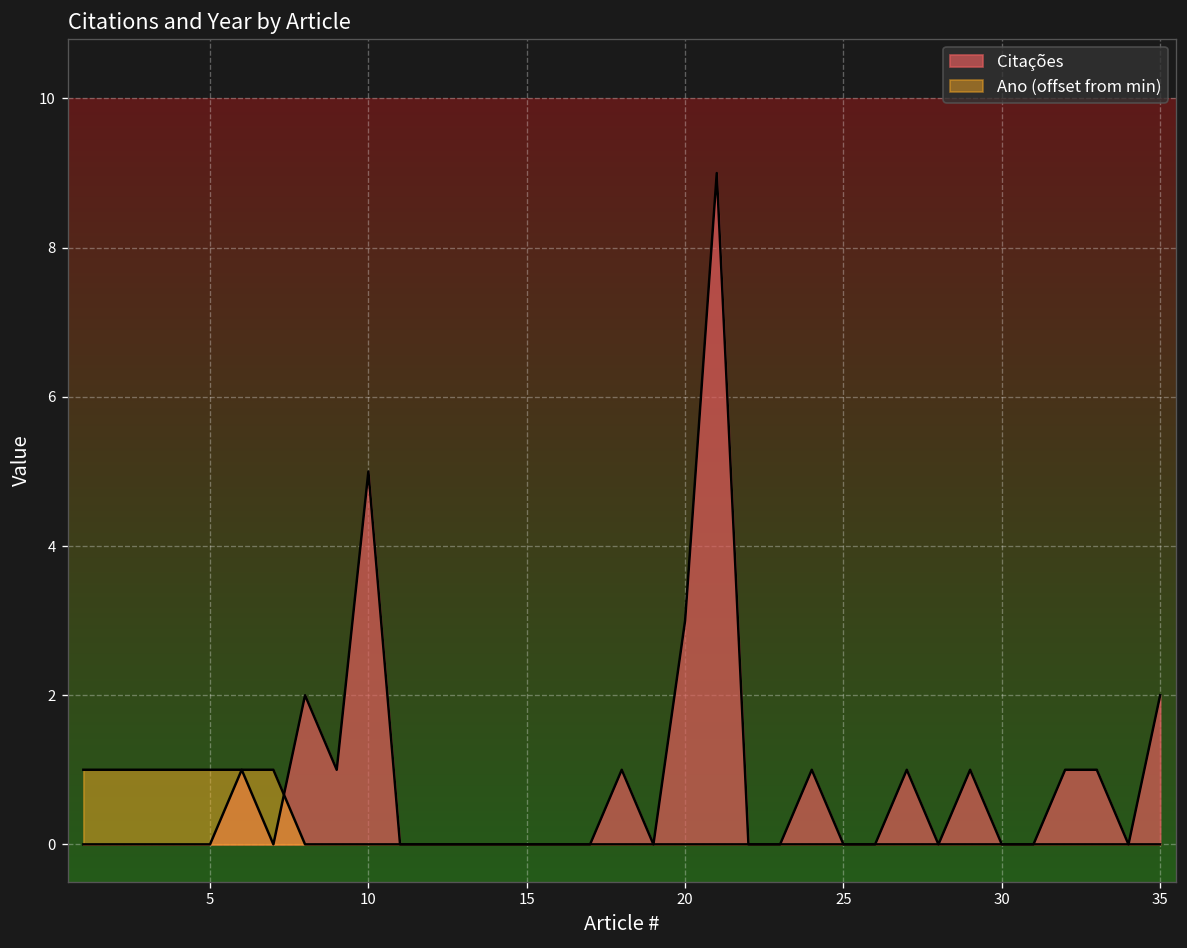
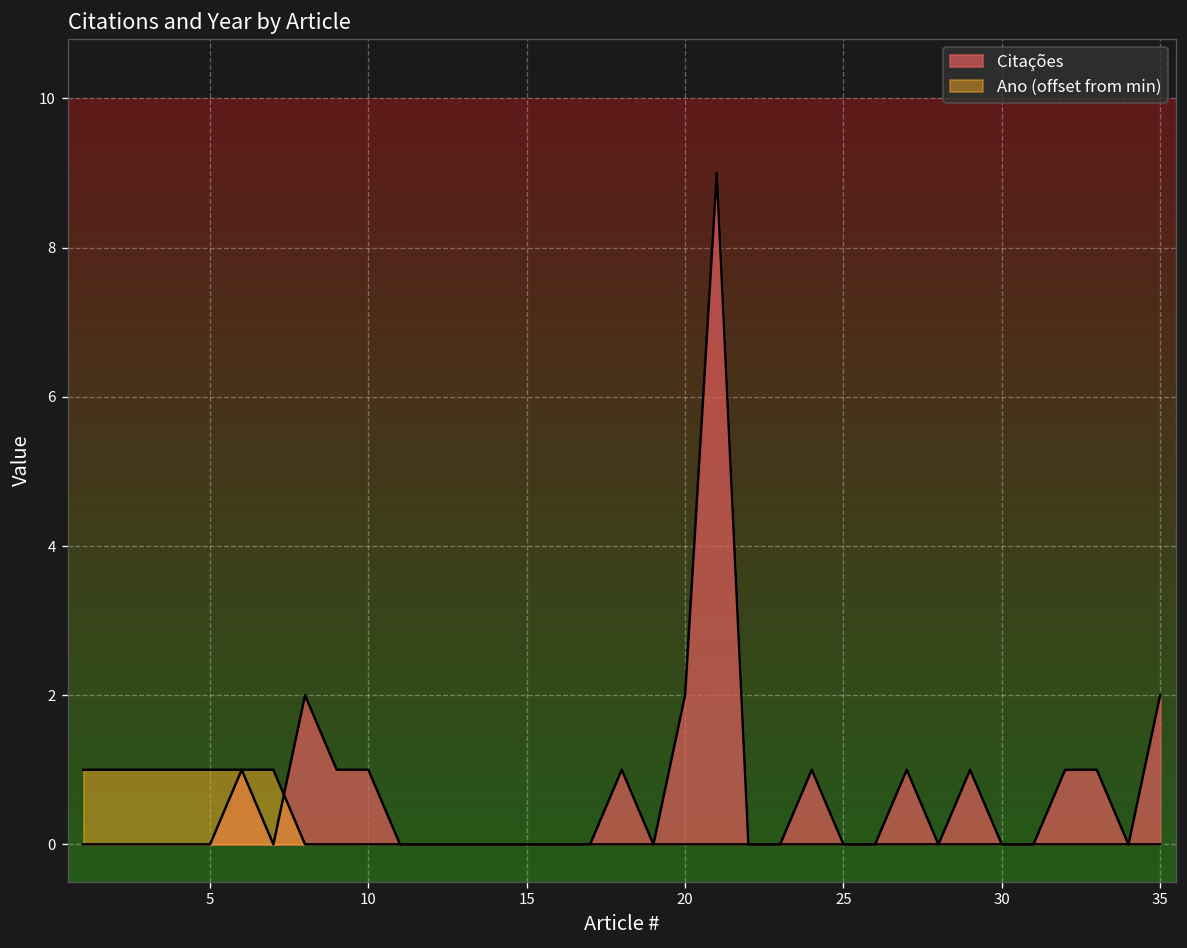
Citações, 10: 5 -> 1
Citações, 20: 3 -> 2
